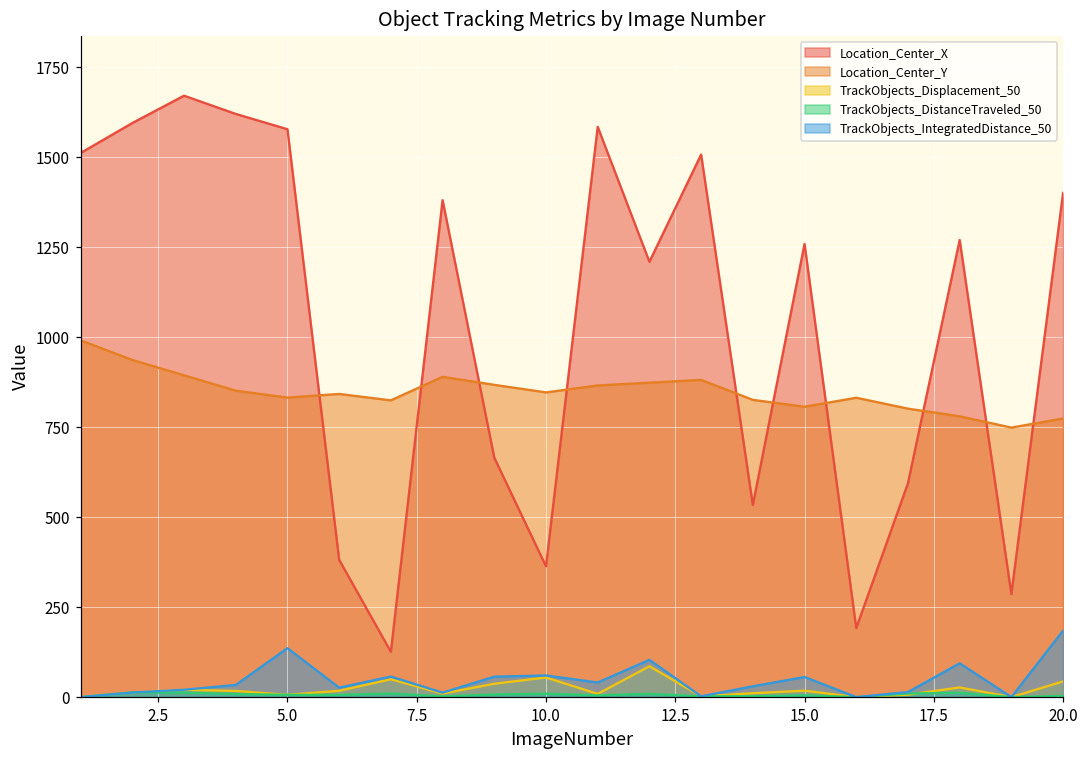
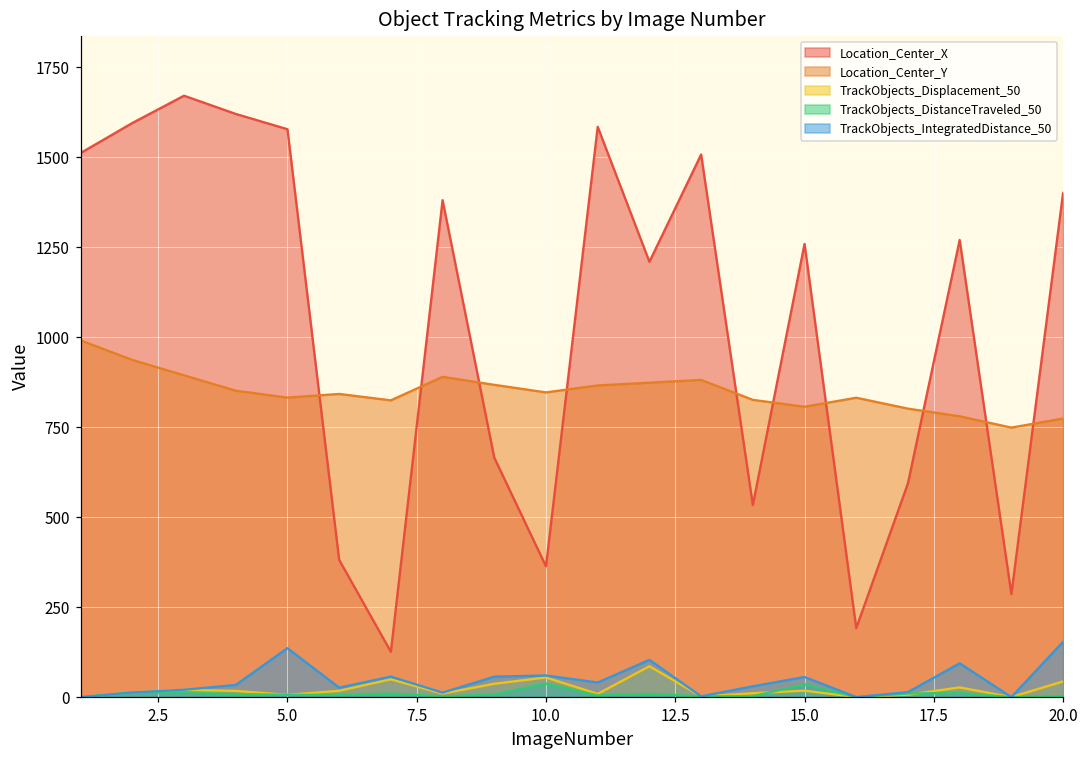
TrackObjects_DistanceTraveled_50, 10.0: 10 -> 40
TrackObjects_DistanceTraveled_50, 15.0: 0 -> 40
TrackObjects_IntegratedDistance_50, 20.0: 180 -> 150
